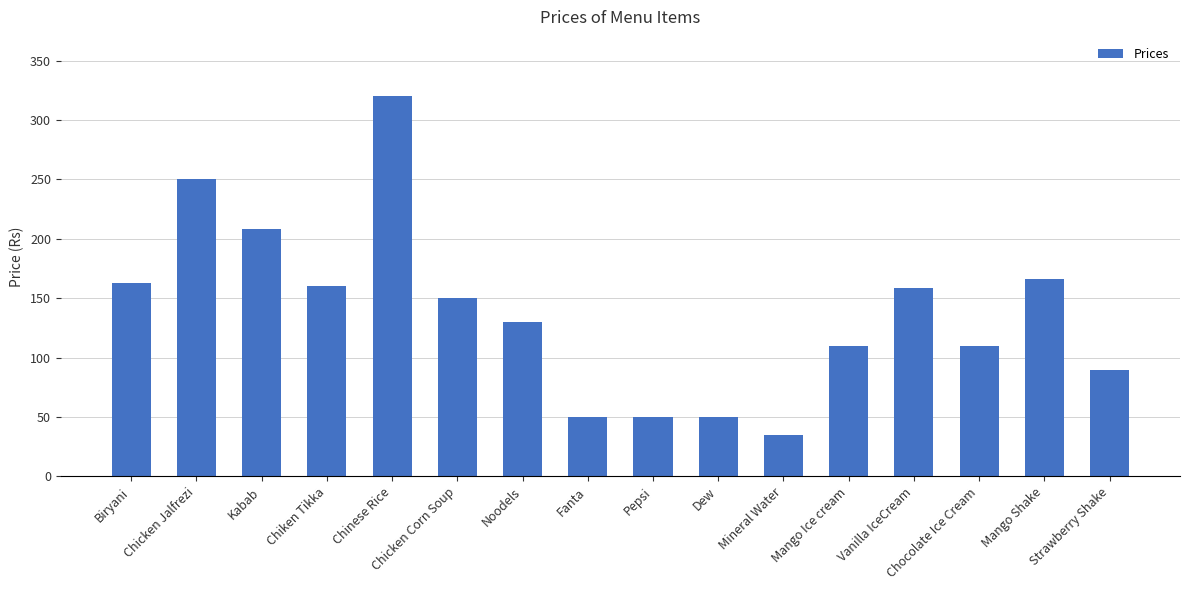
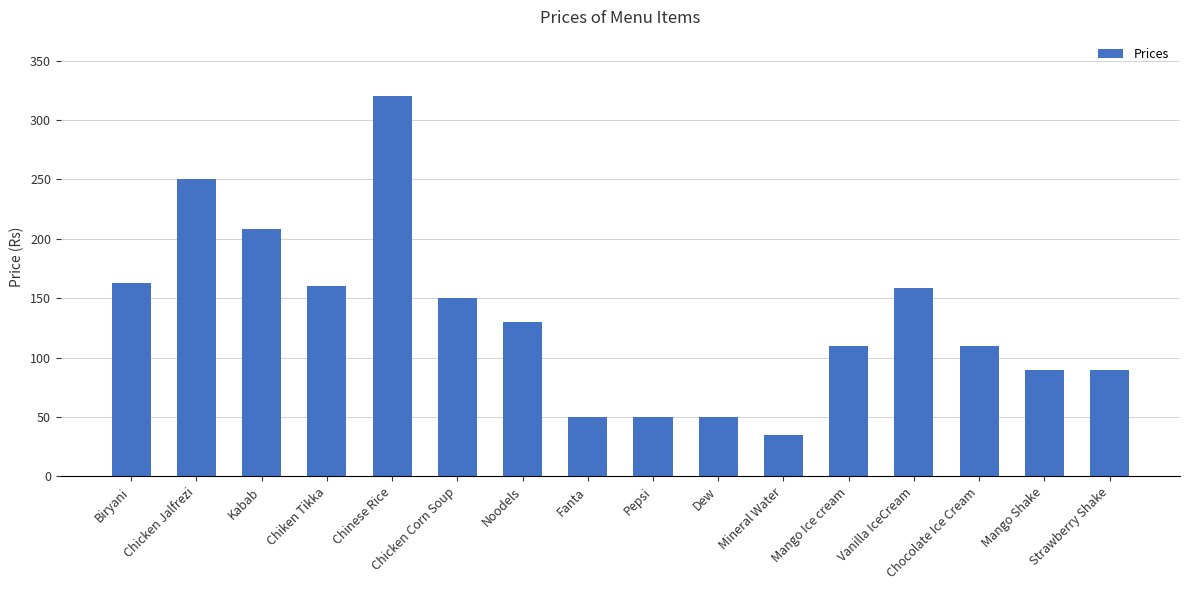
Mango Shake: 166 -> 90
